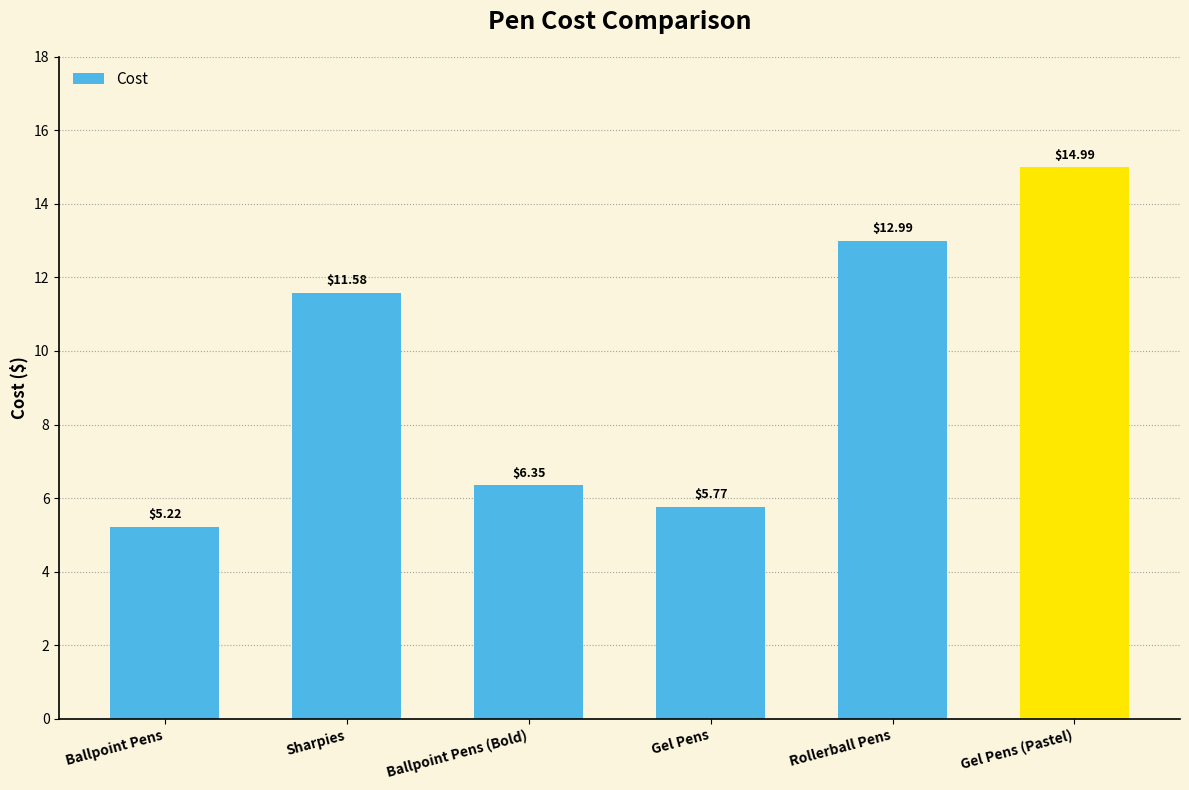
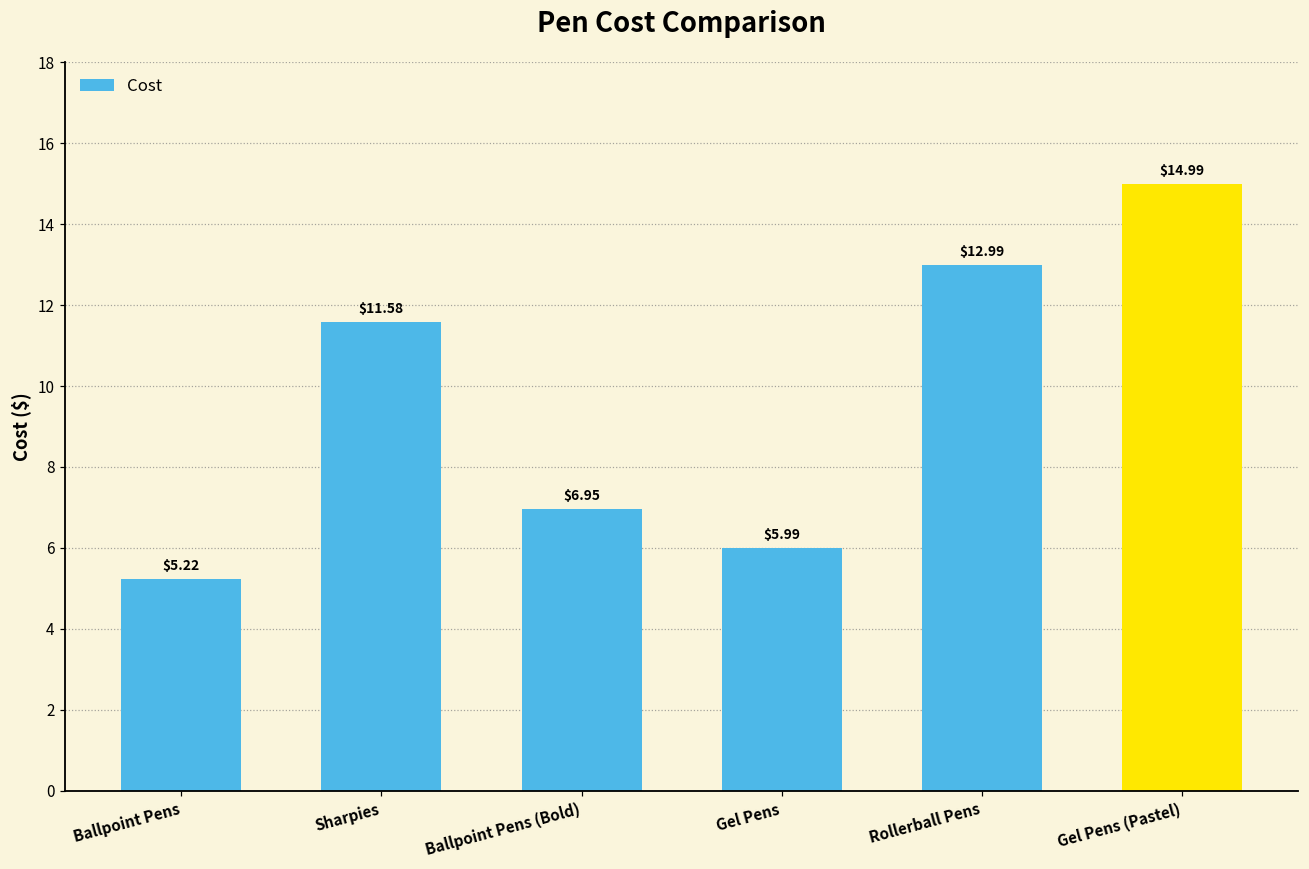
Ballpoint Pens (Bold): $6.35 -> $6.95
Gel Pens: $5.77 -> $5.99
